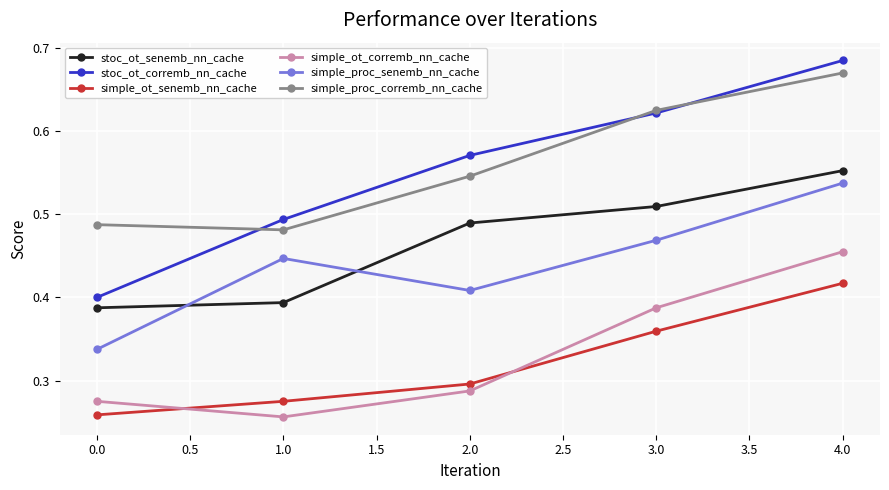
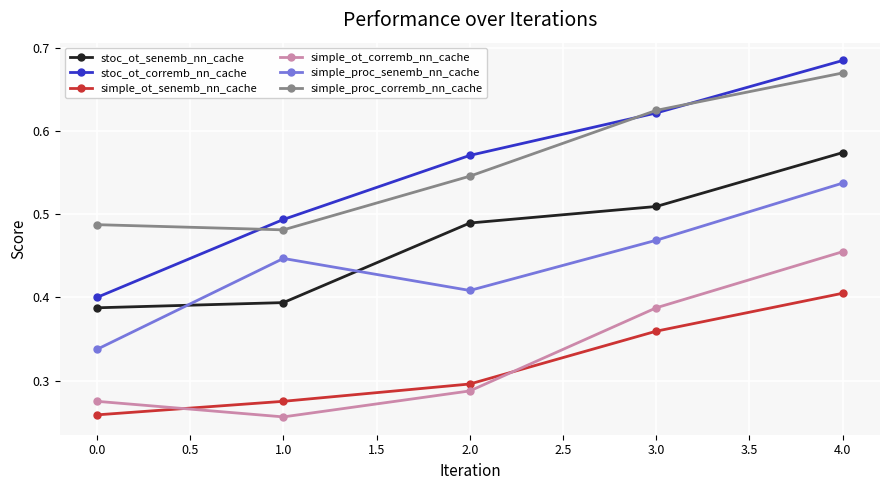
stoc_ot_senemb_nn_cache, 4.0: 0.55 -> 0.57
simple_ot_senemb_nn_cache, 4.0: 0.42 -> 0.41
